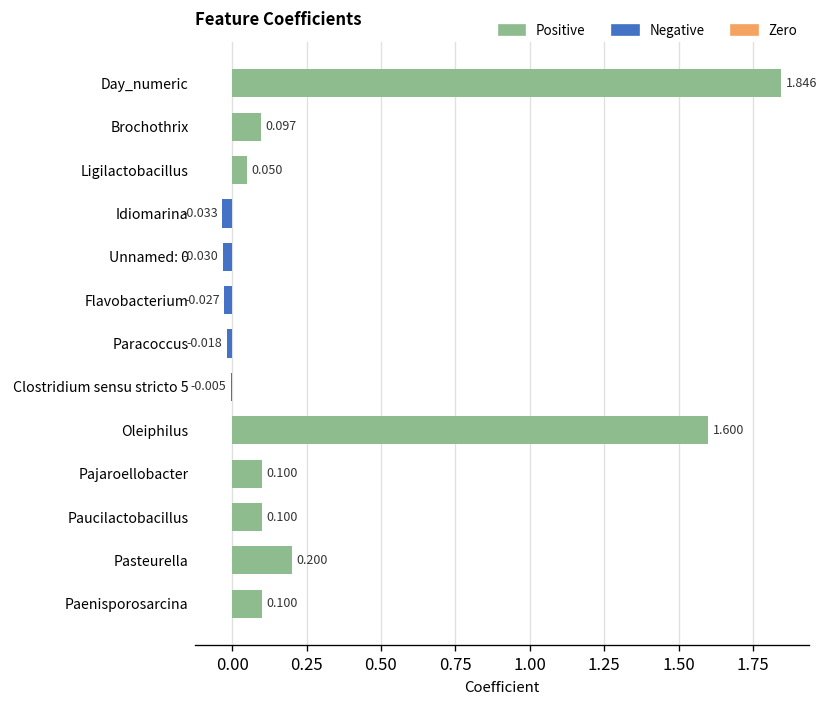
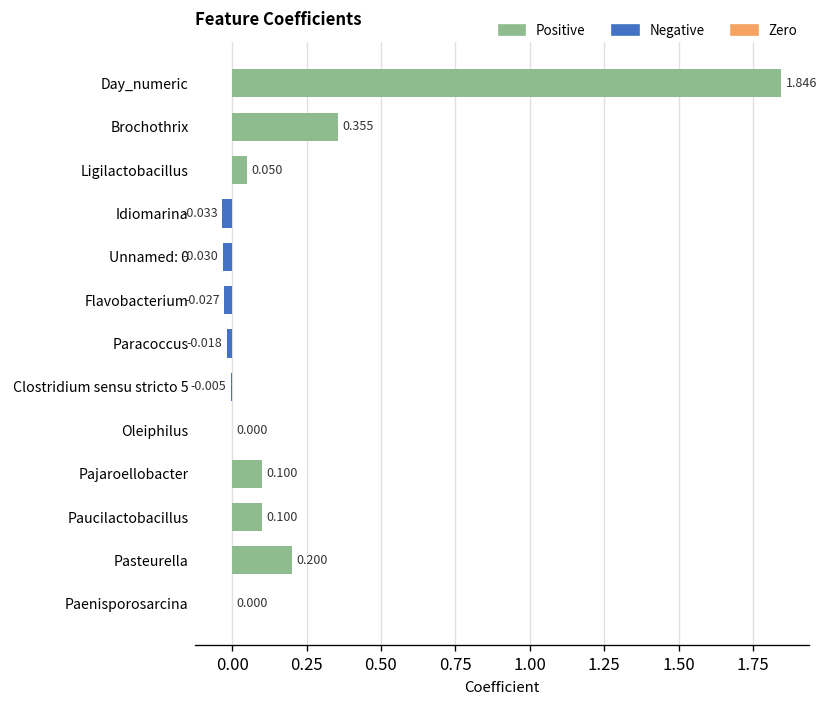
Brochothrix: 0.097 -> 0.355
Oleiphilus: 1.600 -> 0.000
Paenisporosarcina: 0.100 -> 0.000
